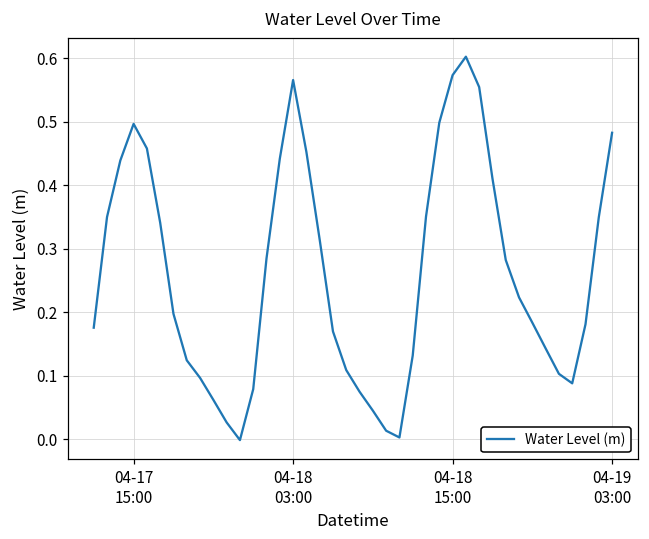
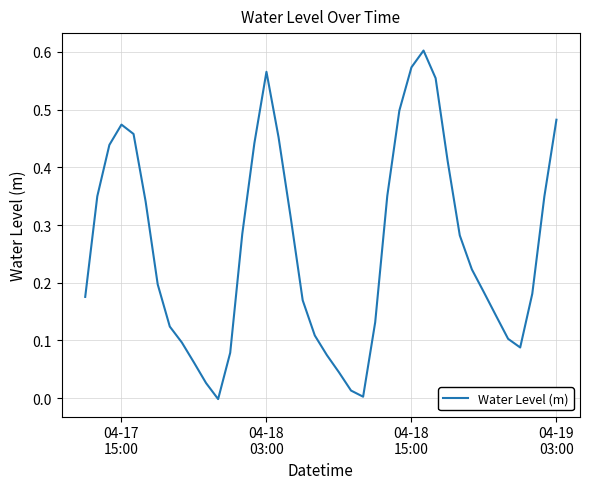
04-17 15:00: 0.50 -> 0.47
